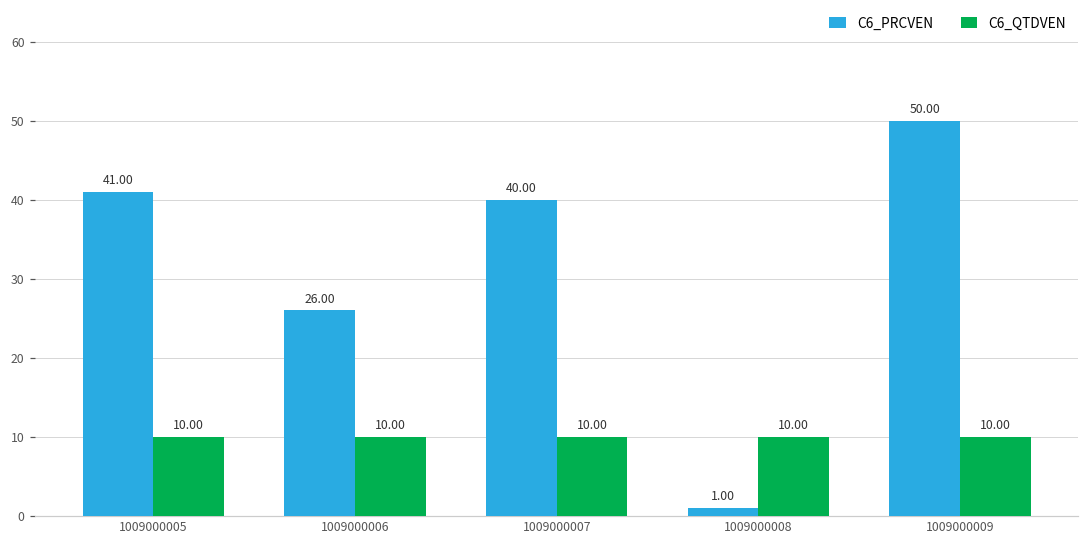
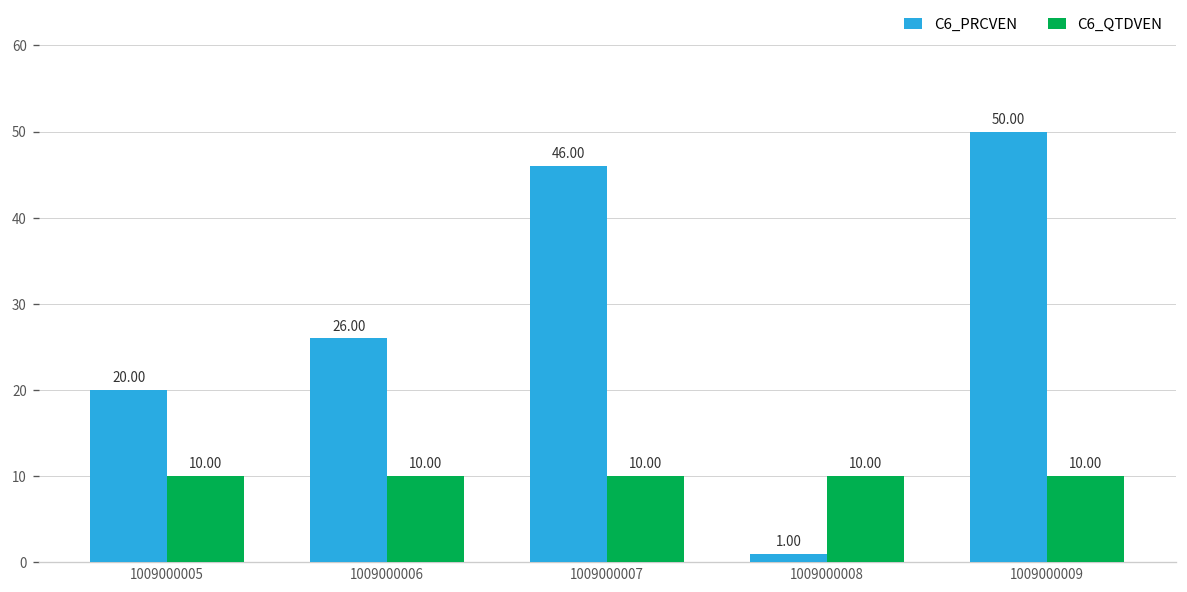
C6_PRCVEN, 1009000005: 41.00 -> 20.00
C6_PRCVEN, 1009000007: 40.00 -> 46.00
